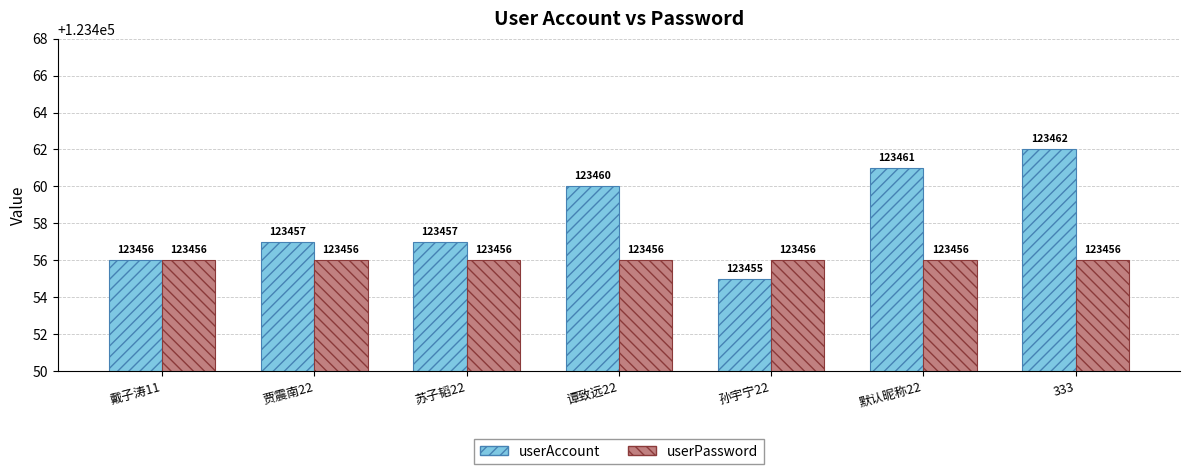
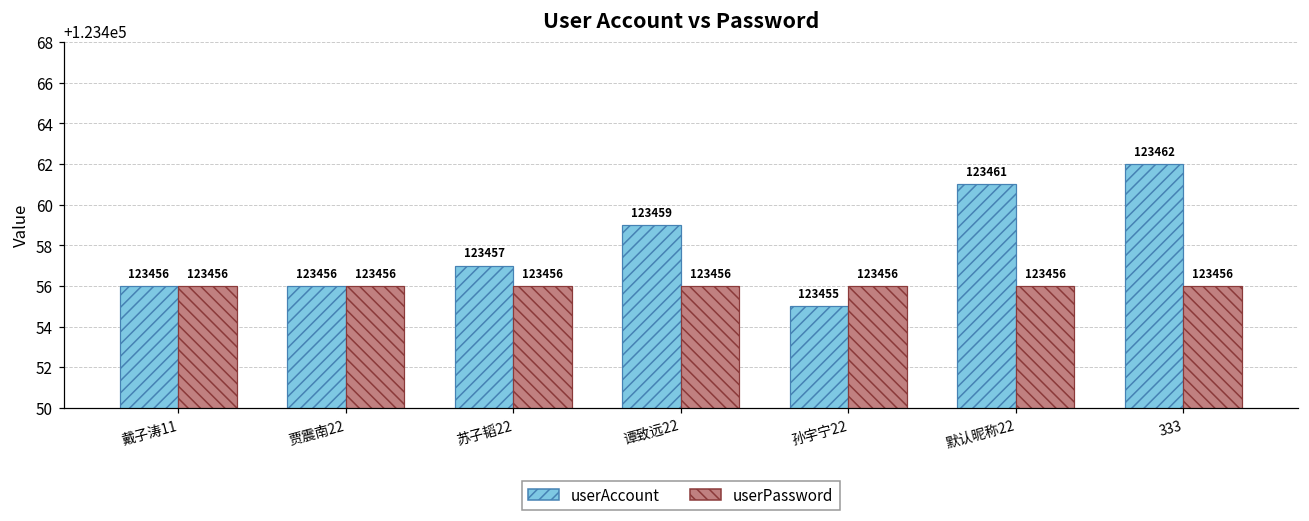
userAccount, 贾震南22: 123457 -> 123456
userAccount, 谭致远22: 123460 -> 123459
